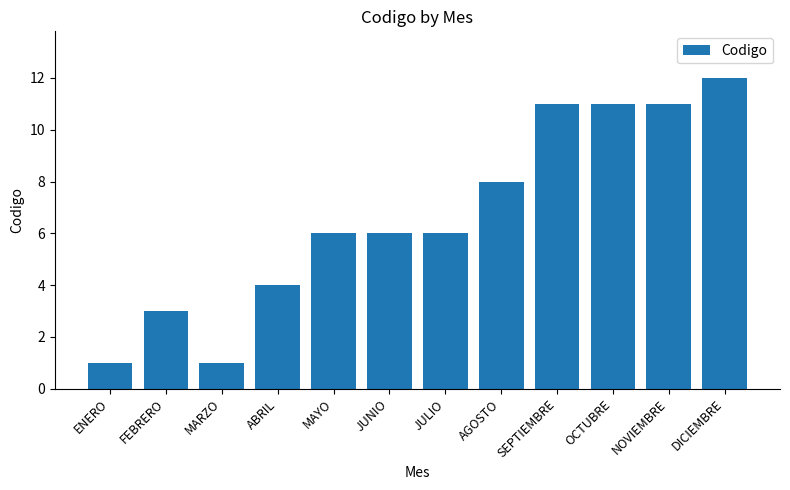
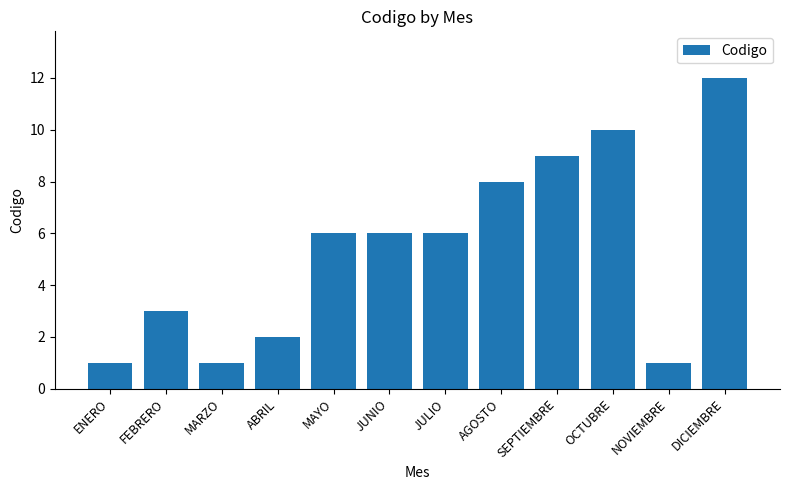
ABRIL: 4 -> 2
SEPTIEMBRE: 11 -> 9
OCTUBRE: 11 -> 10
NOVIEMBRE: 11 -> 1
